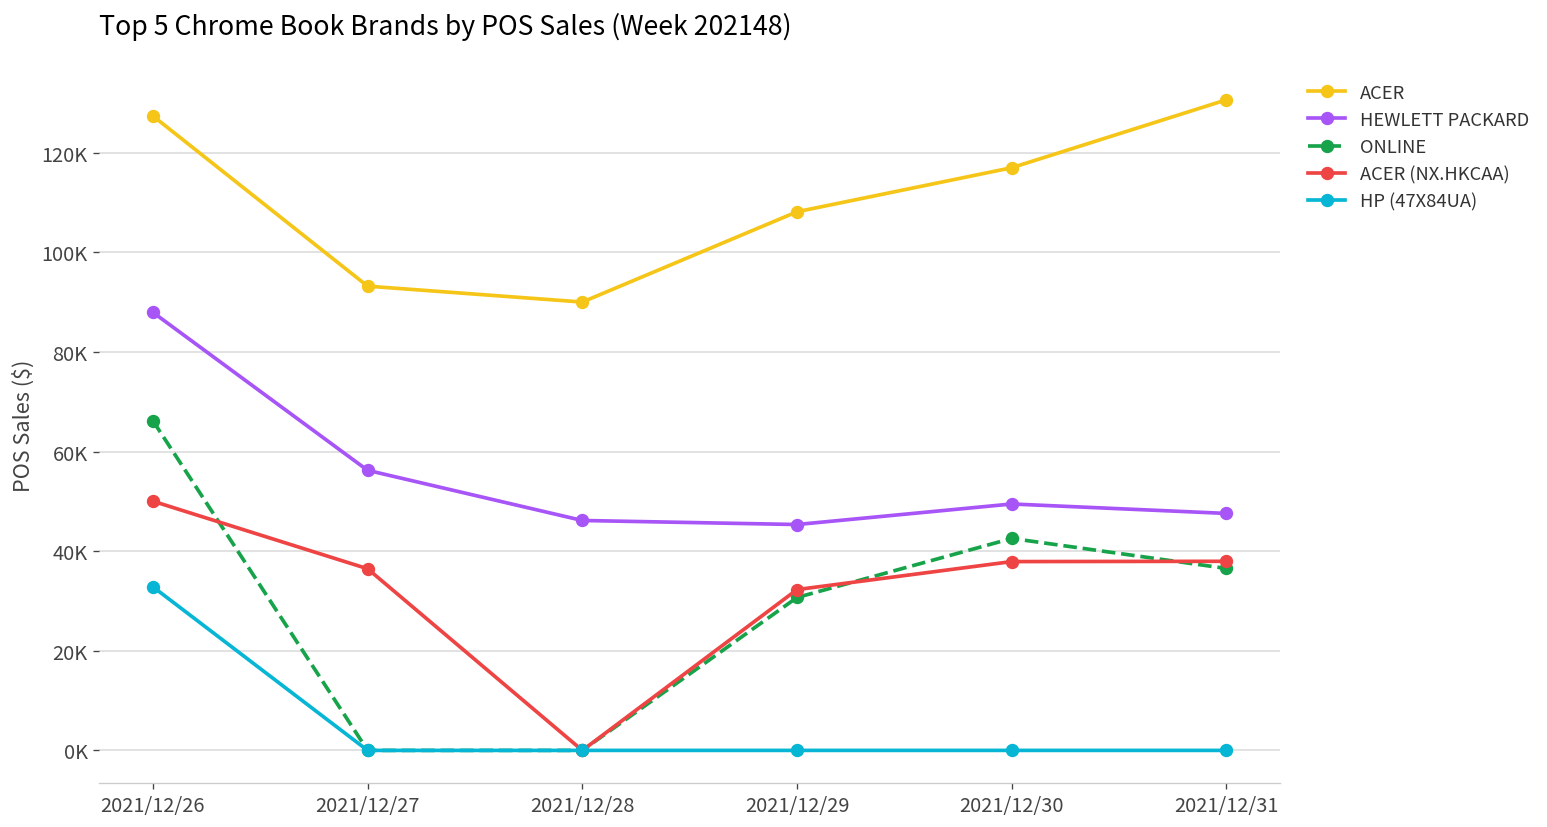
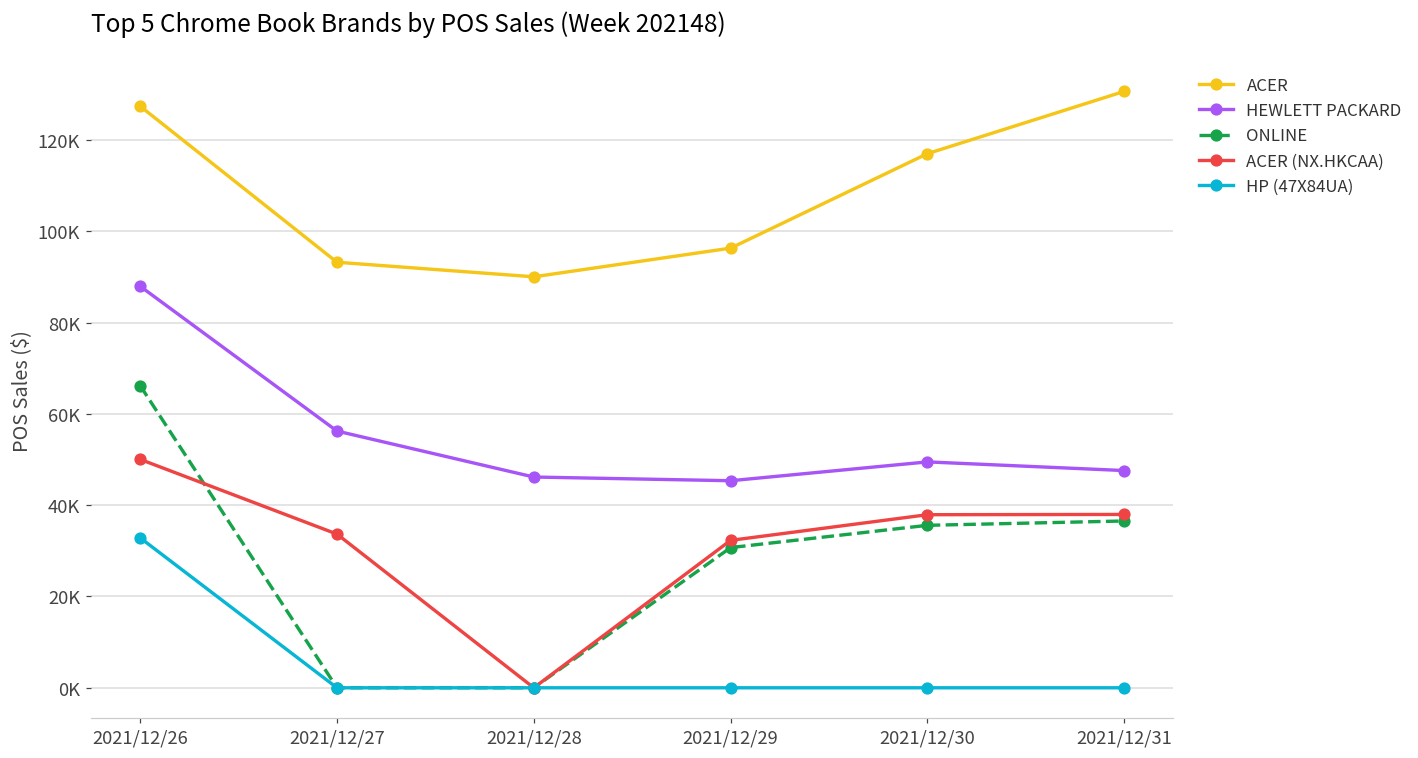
ACER (NX.HKCAA), 2021/12/27: 36000 -> 34000
ACER, 2021/12/29: 108000 -> 96000
ONLINE, 2021/12/30: 43000 -> 36000
